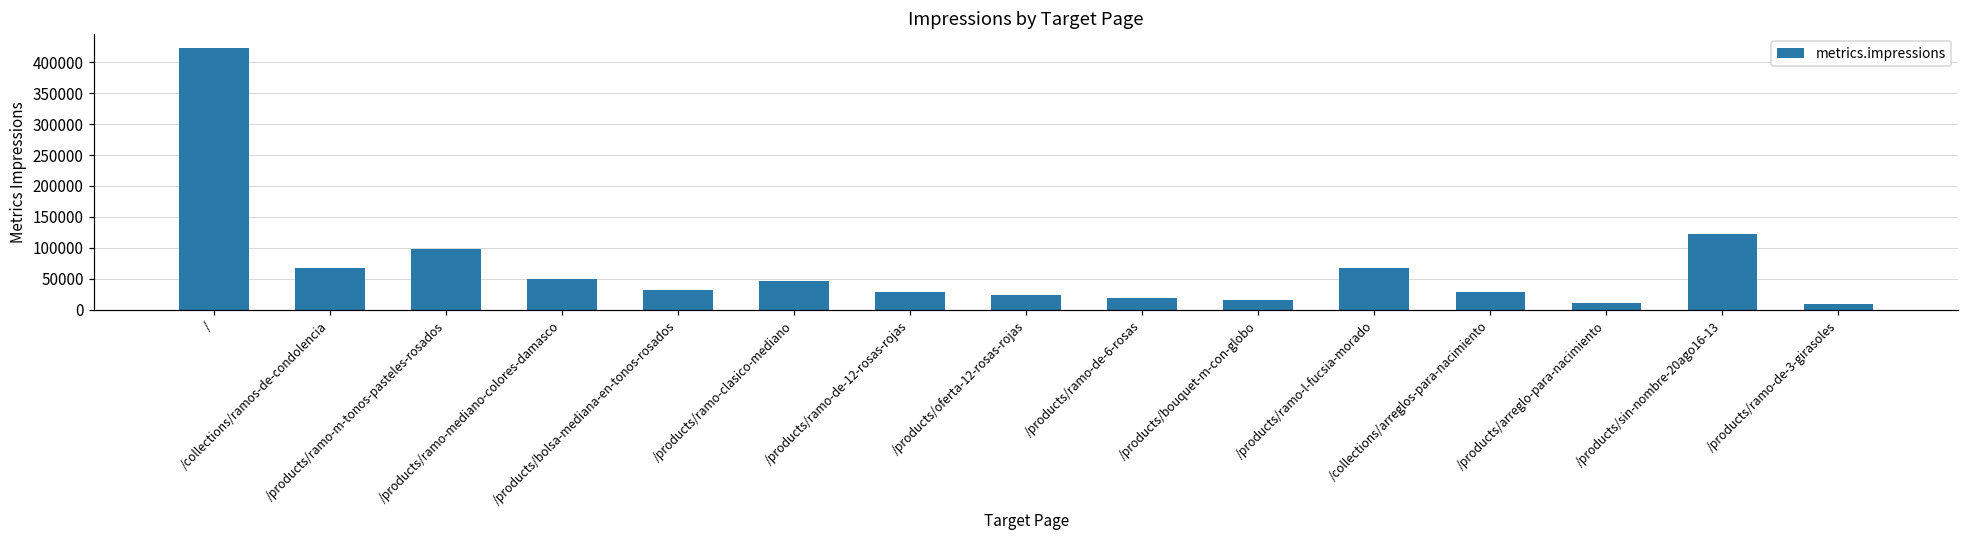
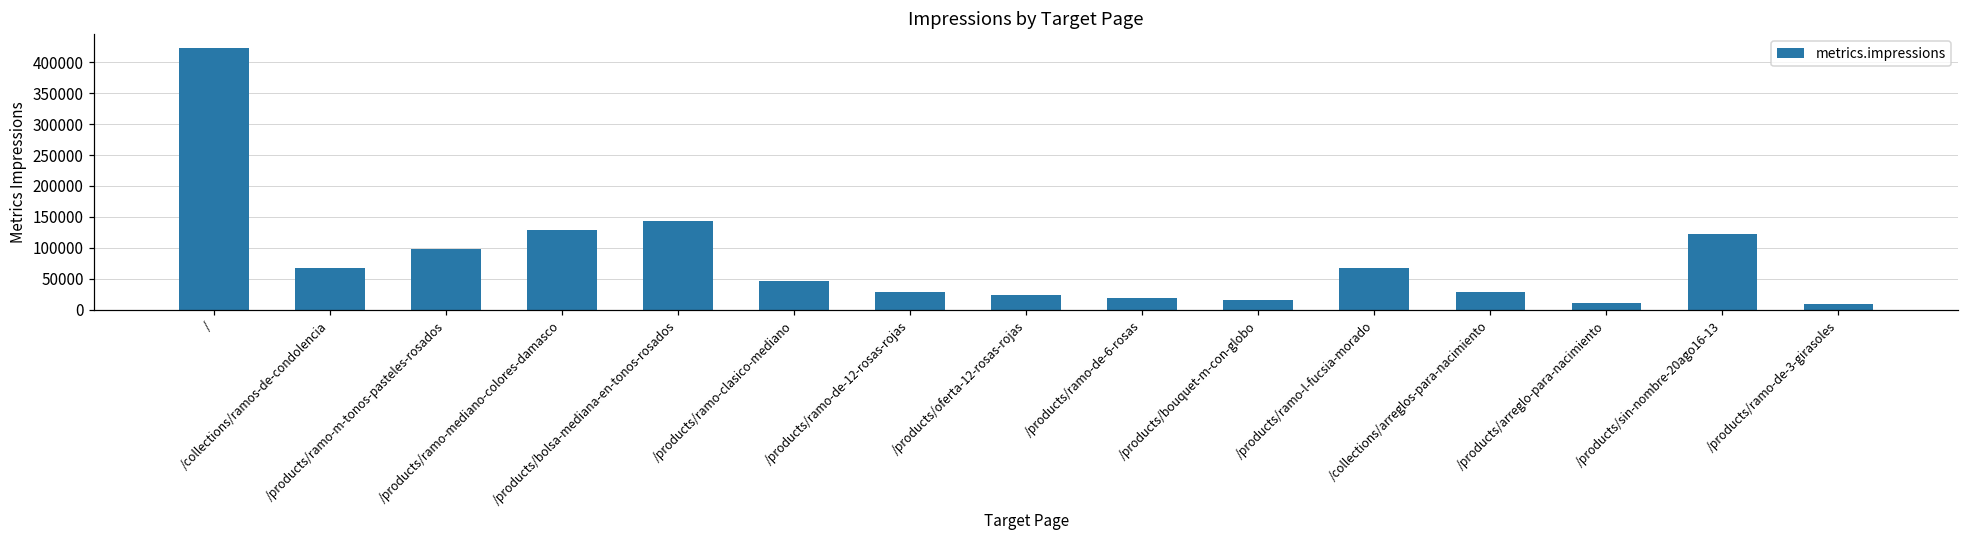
/products/ramo-mediano-colores-damasco: 50000 -> 130000
/products/bolsa-mediana-en-tonos-rosados: 30000 -> 140000
